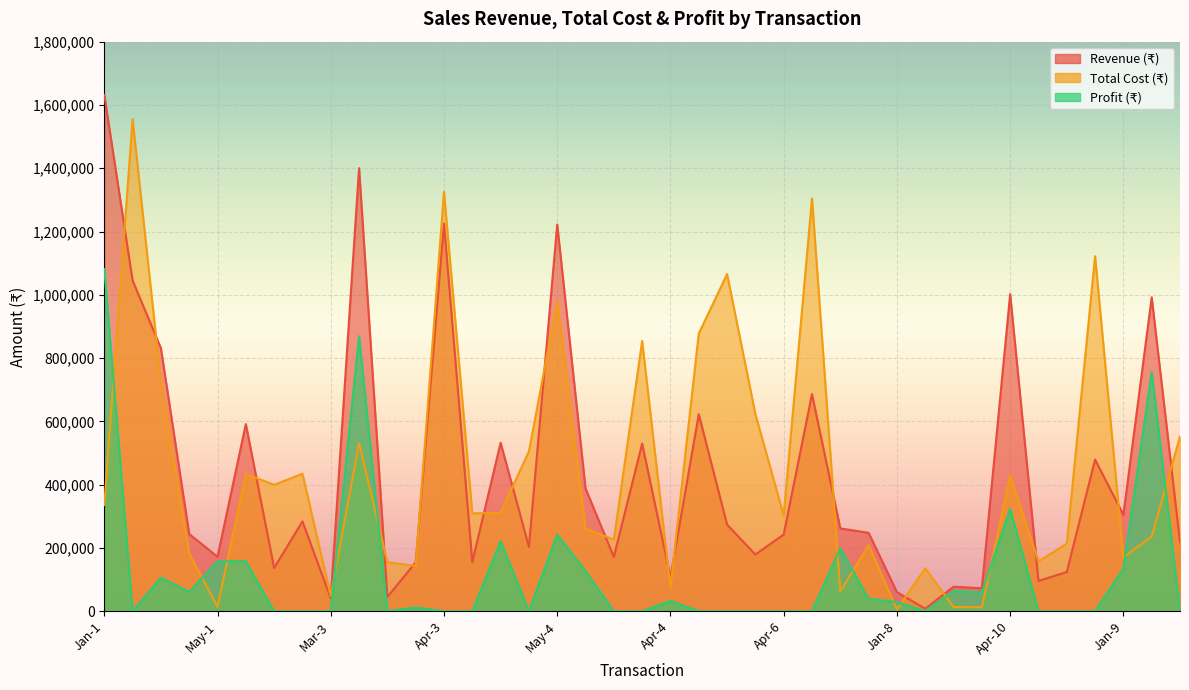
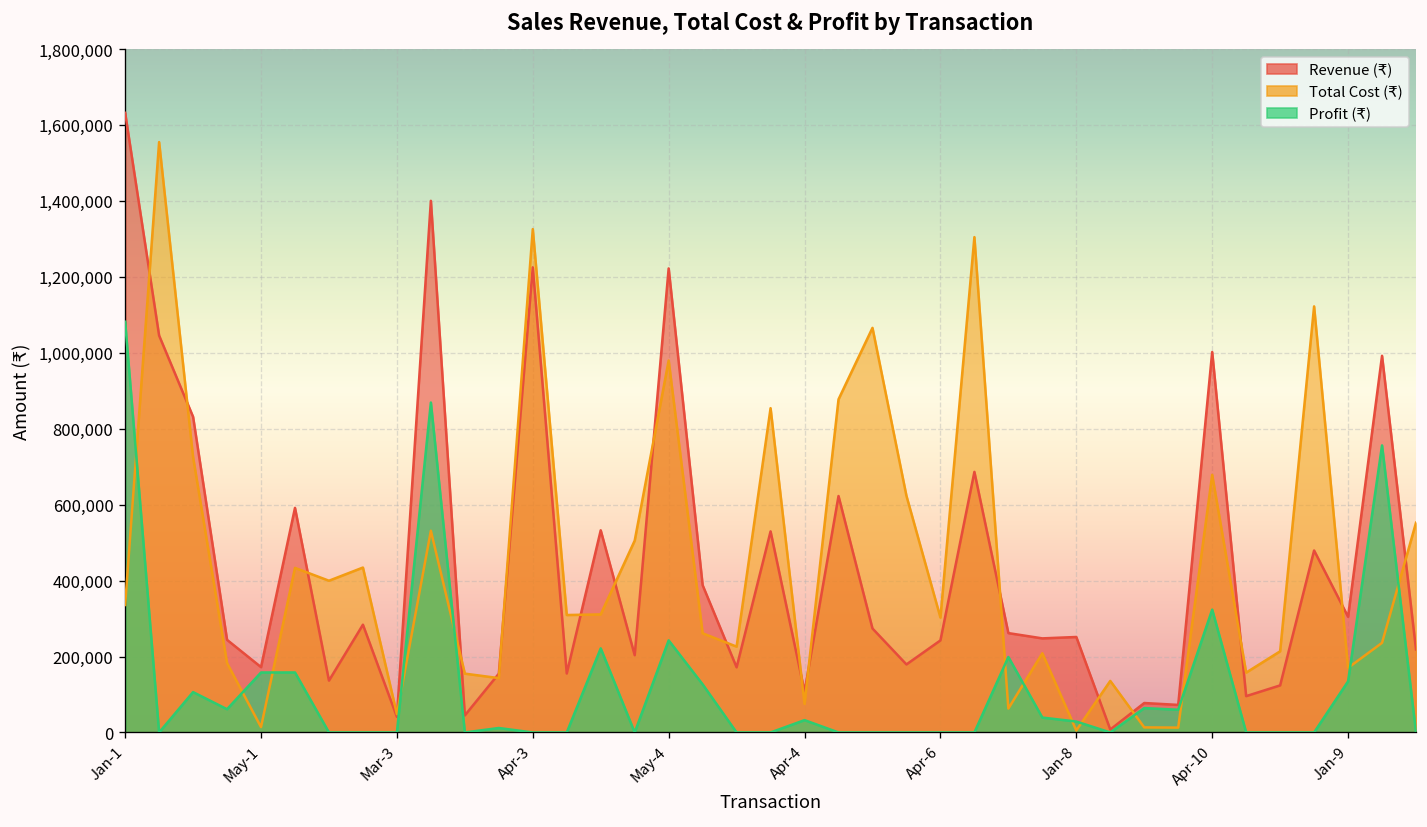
Revenue (₹), Jan-8: 60,000 -> 250,000
Total Cost (₹), Apr-10: 430,000 -> 680,000
